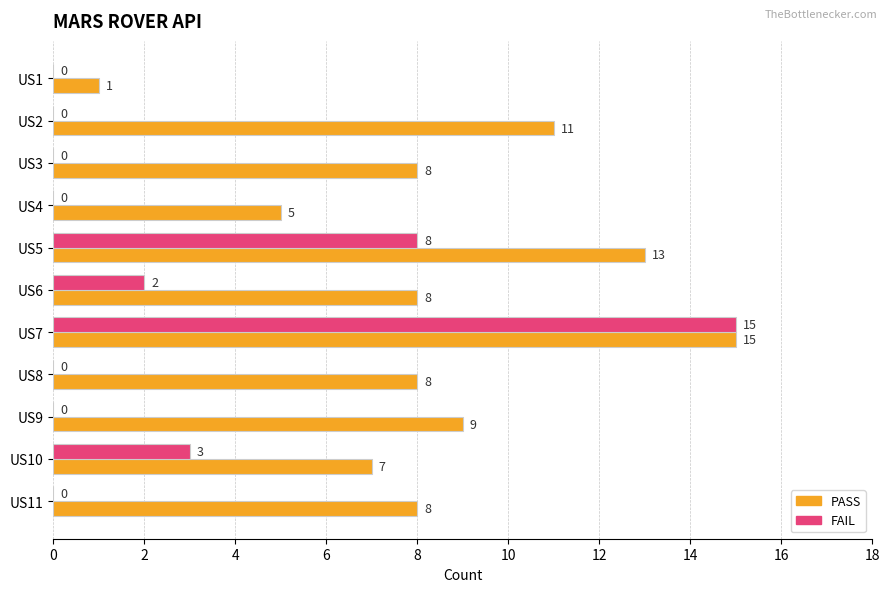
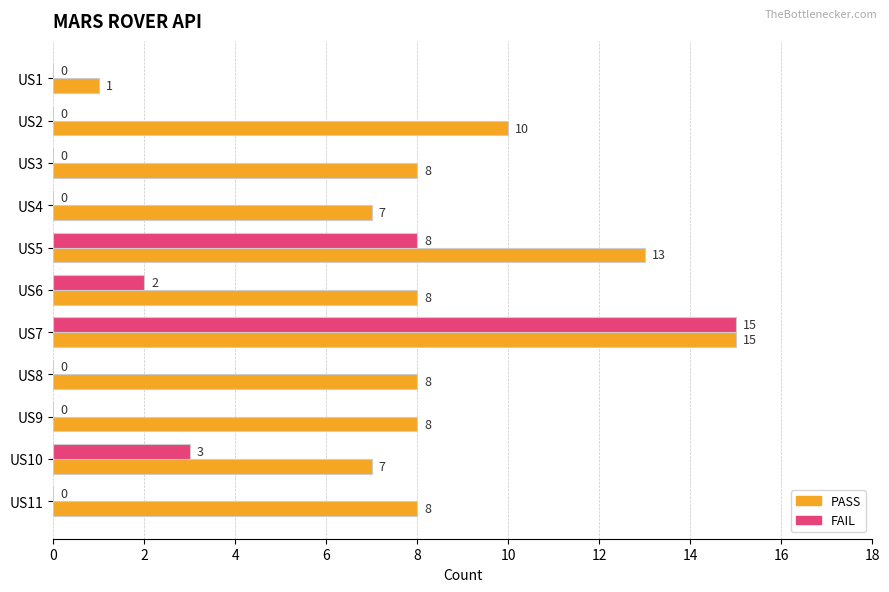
PASS, US2: 11 -> 10
PASS, US4: 5 -> 7
PASS, US9: 9 -> 8
